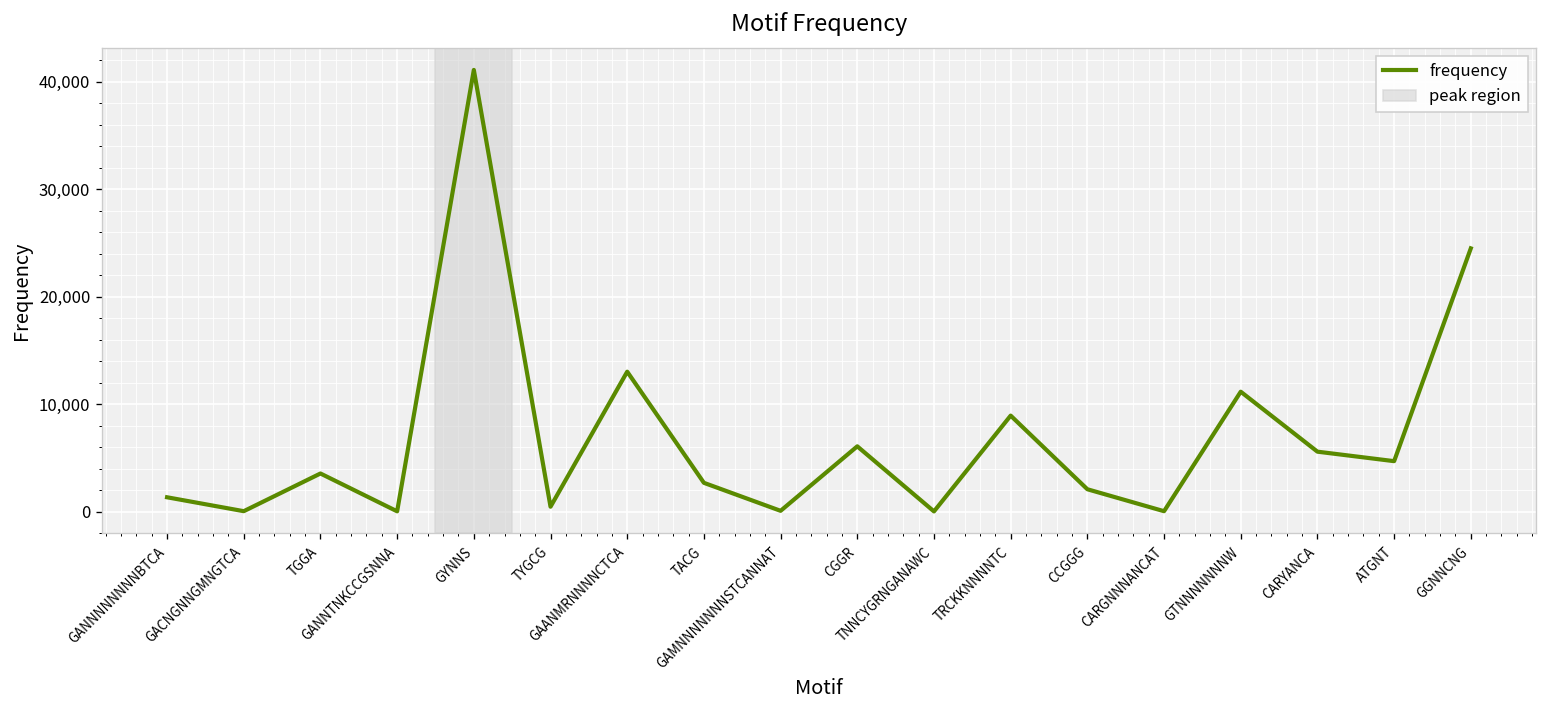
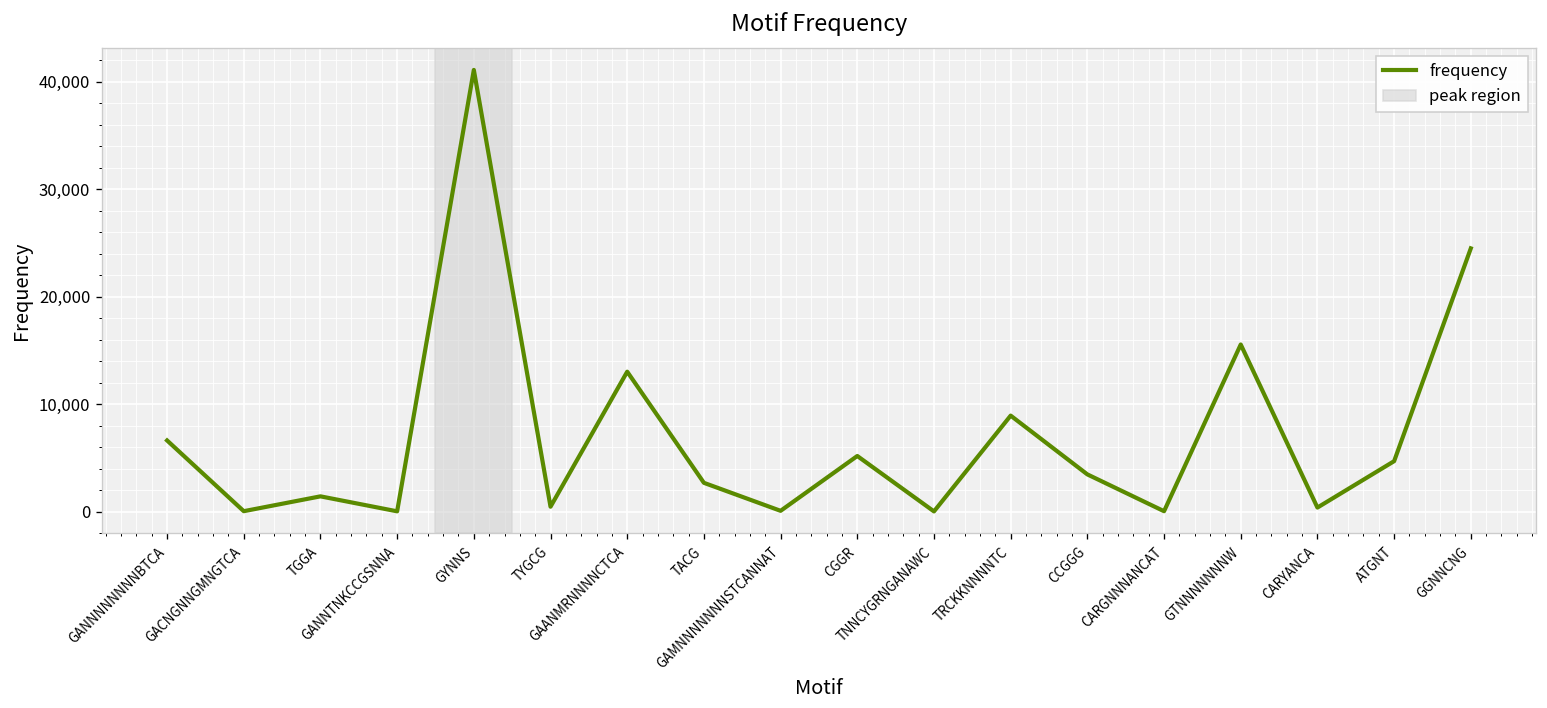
GANNNNNNNNBTCA: 1,000 -> 7,000
TGGA: 4,000 -> 1,000
CGGR: 6,000 -> 5,000
CCGGG: 2,000 -> 3,000
GTNNNNNNNW: 11,000 -> 16,000
CARYANCA: 6,000 -> 0
